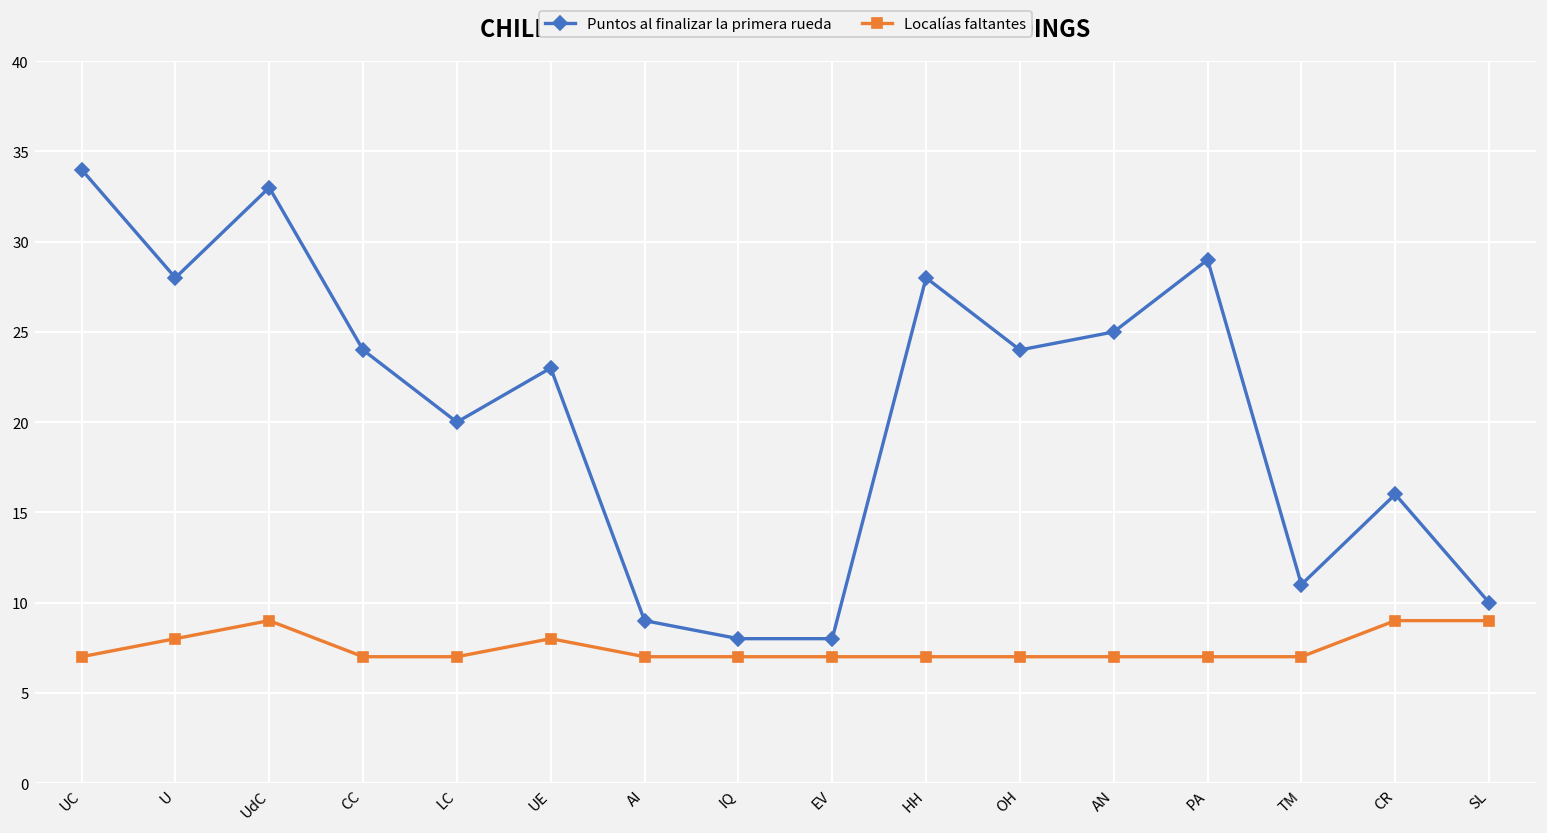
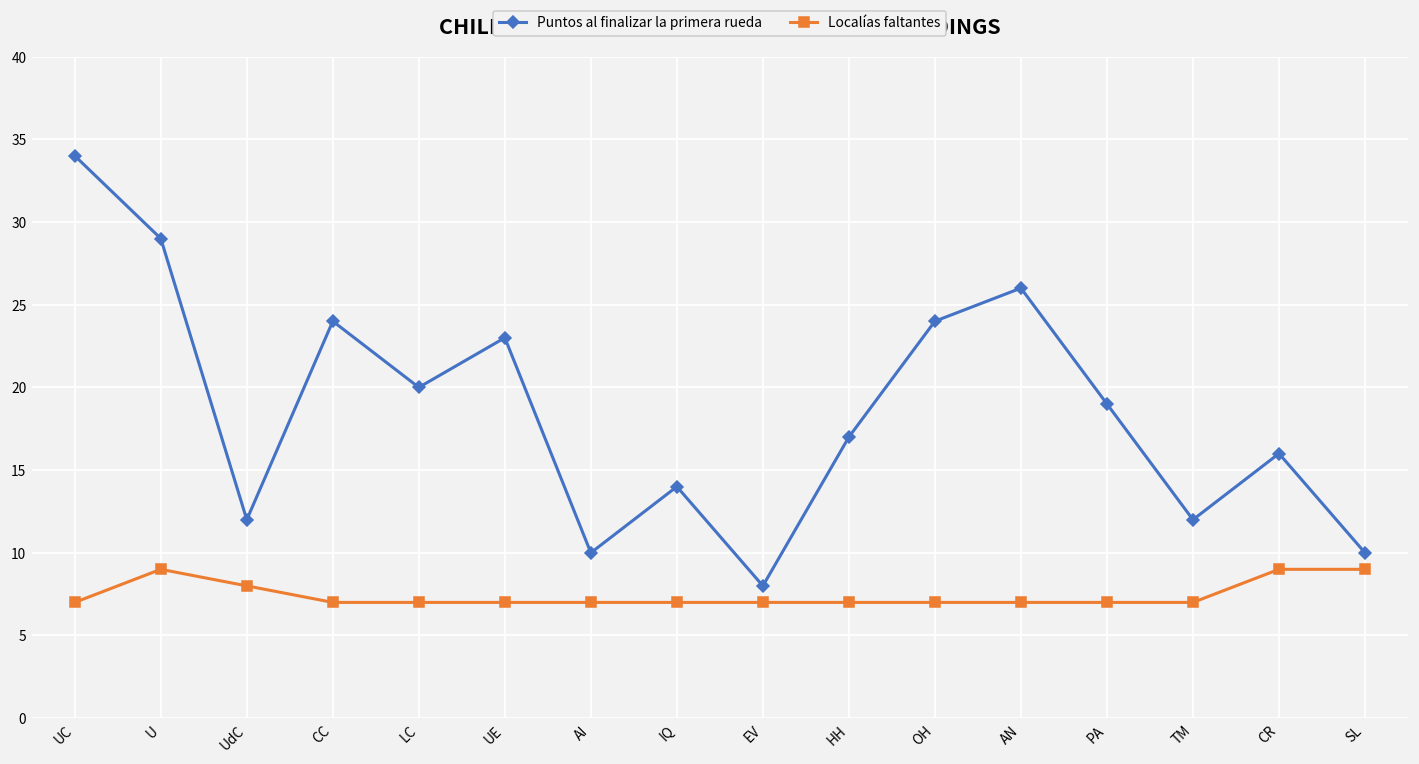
Puntos al finalizar la primera rueda, U: 28 -> 29
Localías faltantes, U: 8 -> 9
Puntos al finalizar la primera rueda, UdC: 33 -> 12
Localías faltantes, UdC: 9 -> 8
Localías faltantes, UE: 8 -> 7
Puntos al finalizar la primera rueda, AI: 9 -> 10
Puntos al finalizar la primera rueda, IQ: 8 -> 14
Puntos al finalizar la primera rueda, HH: 28 -> 17
Puntos al finalizar la primera rueda, AN: 25 -> 26
Puntos al finalizar la primera rueda, PA: 29 -> 19
Puntos al finalizar la primera rueda, TM: 11 -> 12
